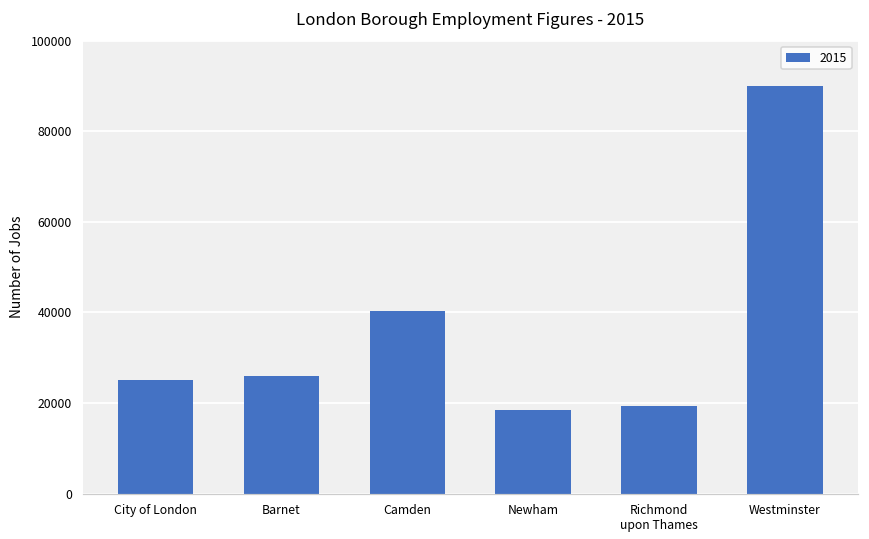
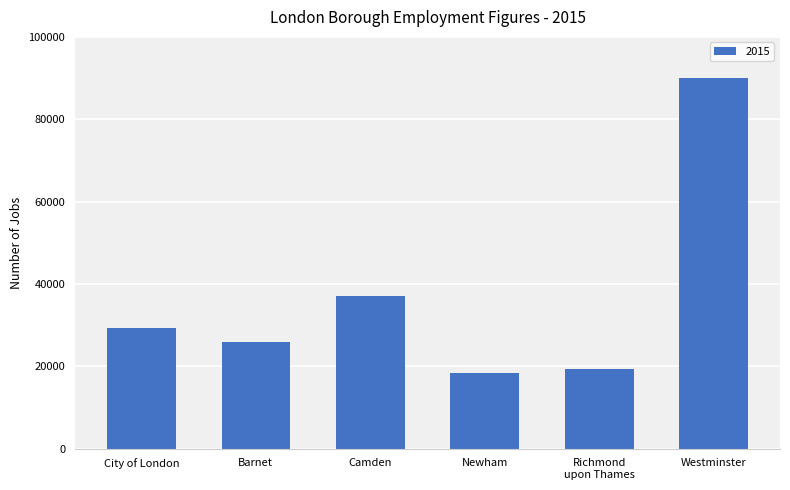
City of London: 25000 -> 29000
Camden: 40000 -> 37000
